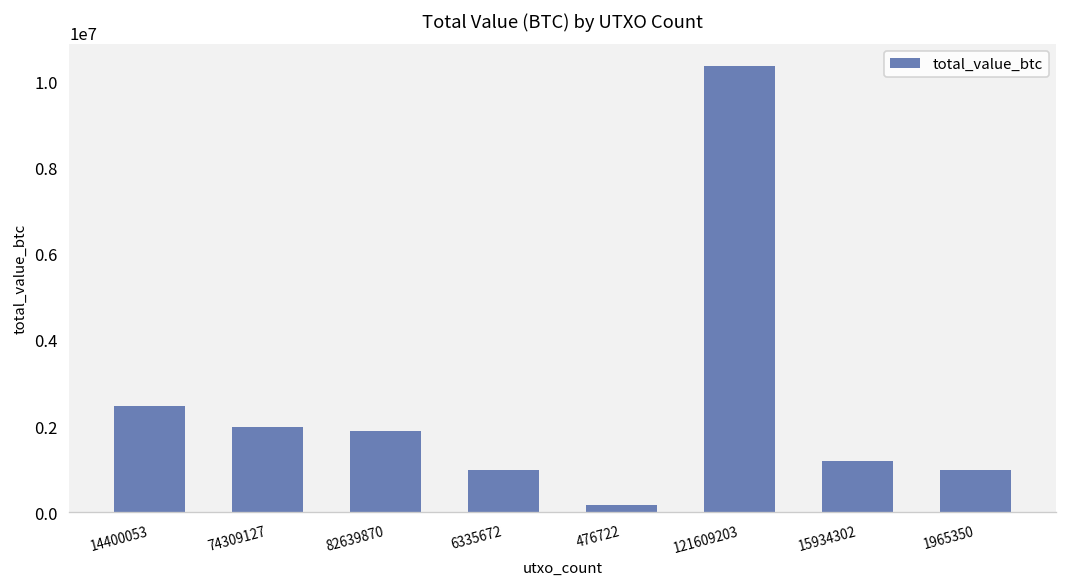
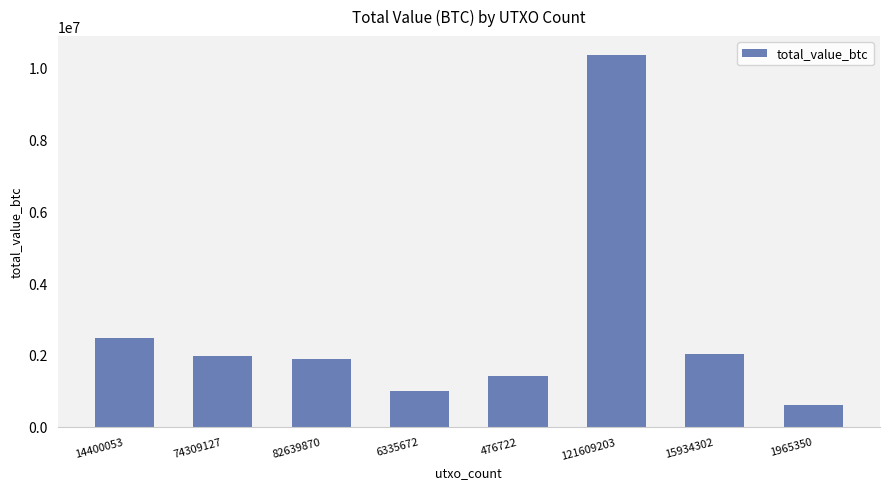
476722: 200000 -> 1400000
15934302: 1200000 -> 2000000
1965350: 1000000 -> 600000
